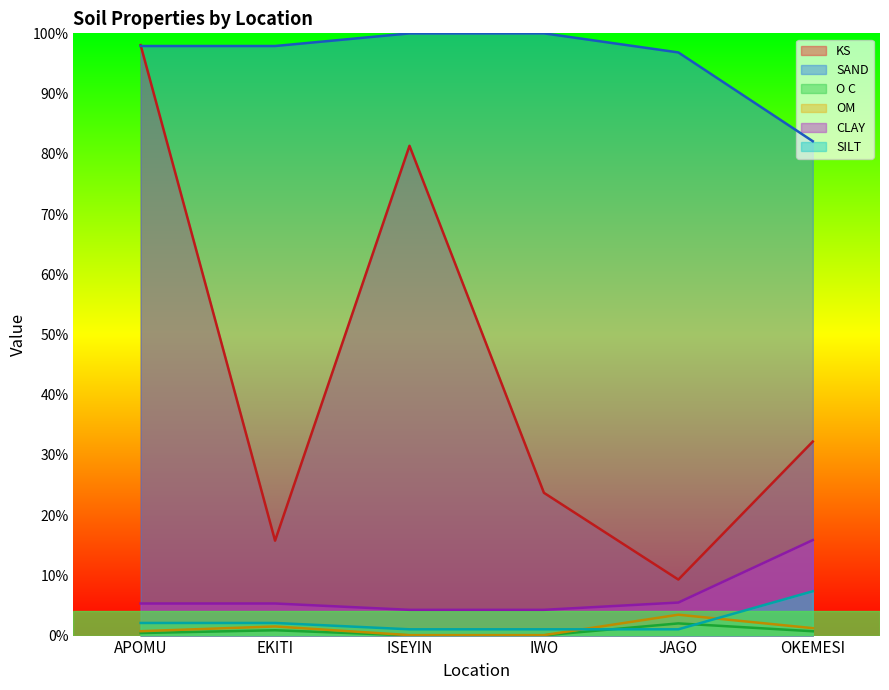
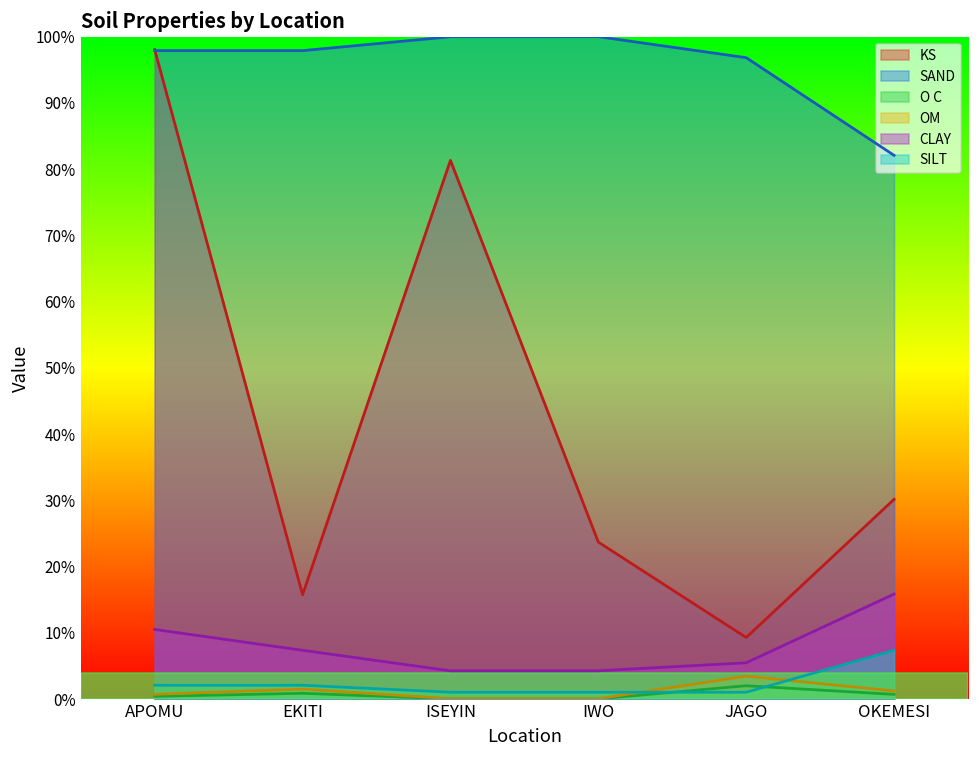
CLAY, APOMU: 5% -> 11%
CLAY, EKITI: 5% -> 7%
KS, OKEMESI: 32% -> 30%
